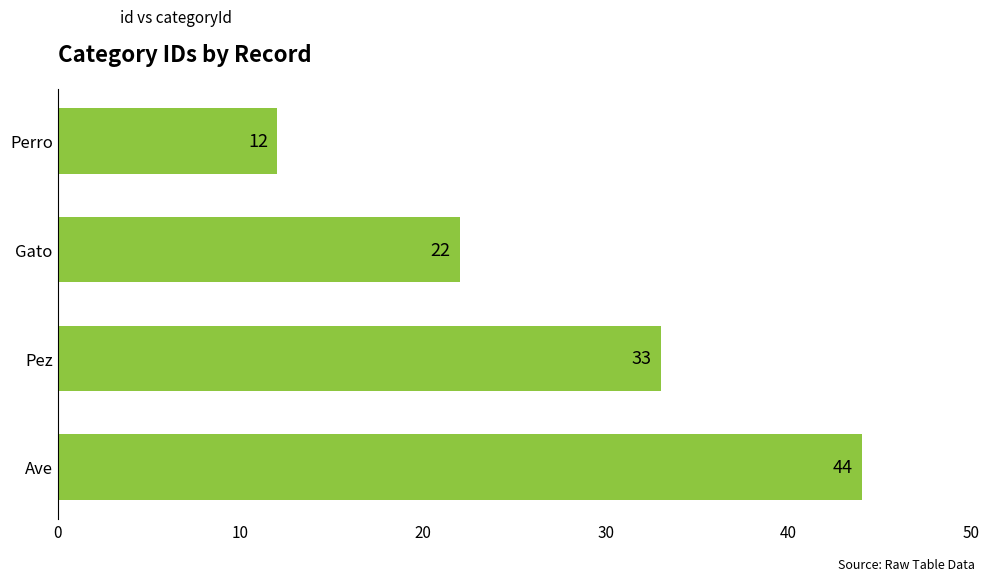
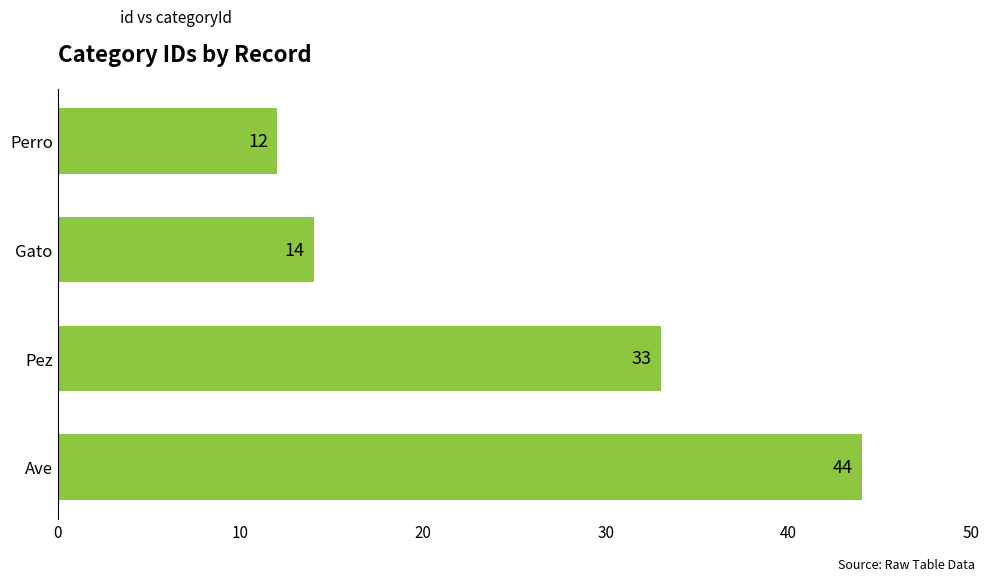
Gato: 22 -> 14
